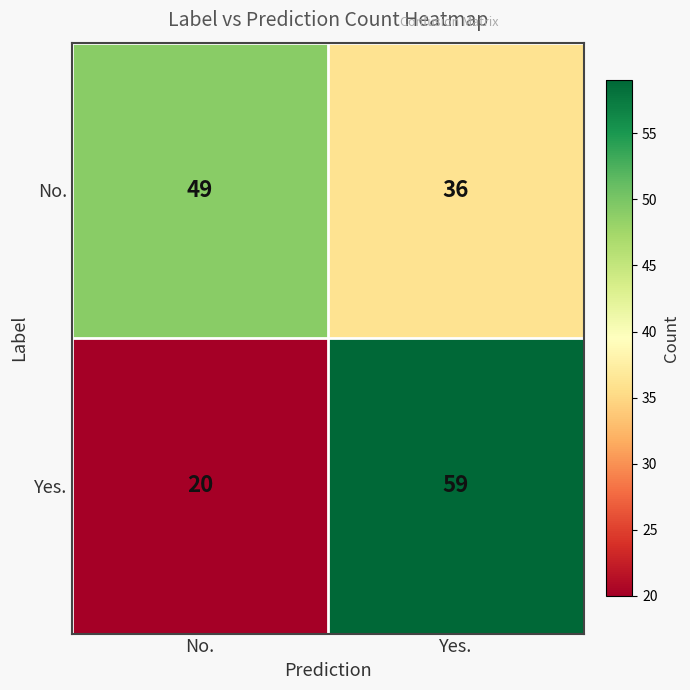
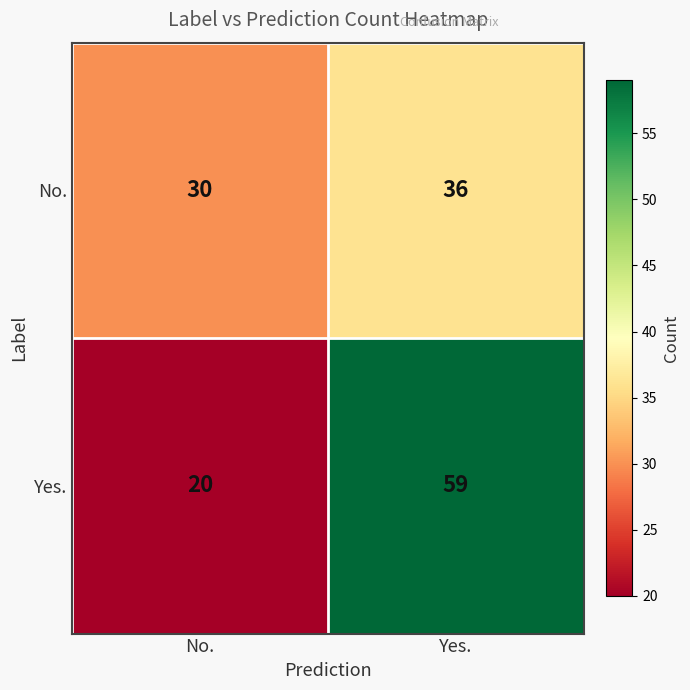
No., No.: 49 -> 30
